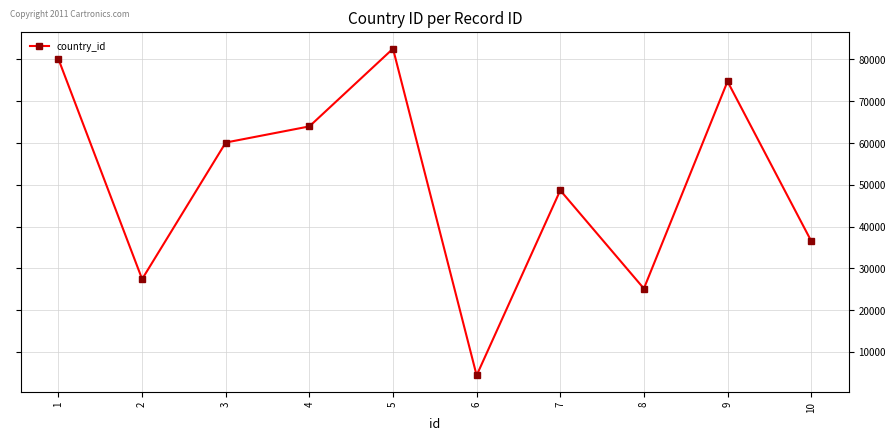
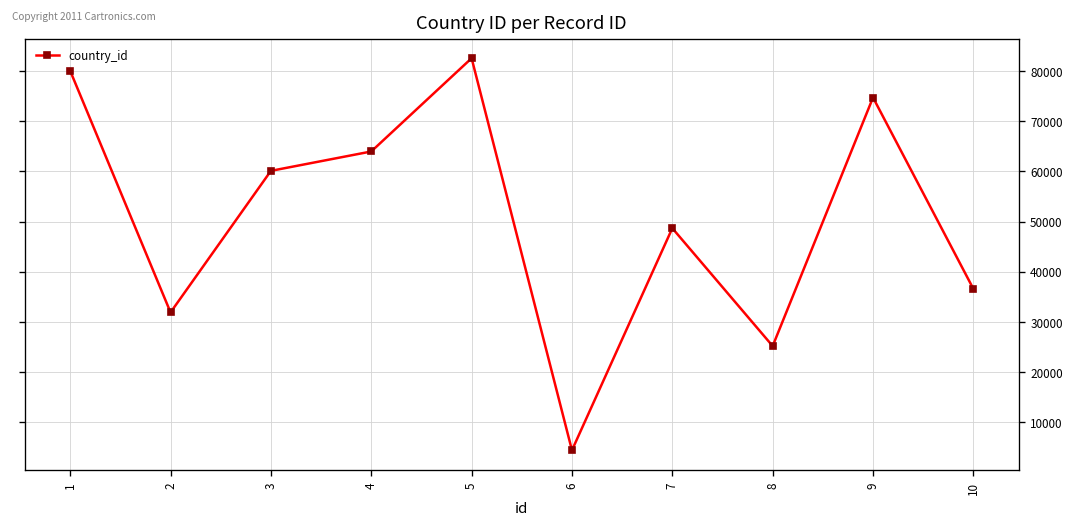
2: 27000 -> 32000
